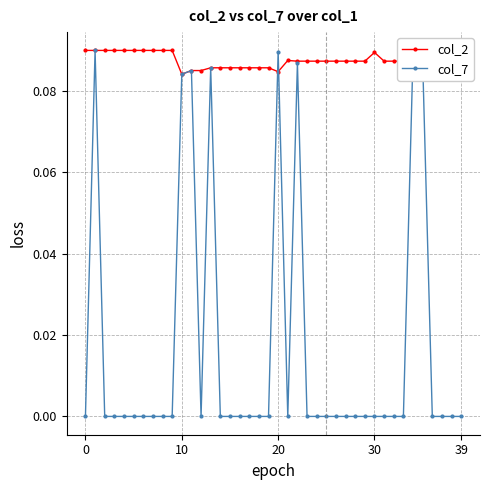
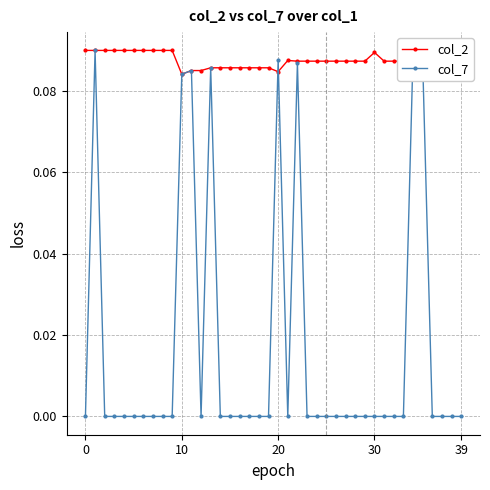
col_7, 20: 0.090 -> 0.088
